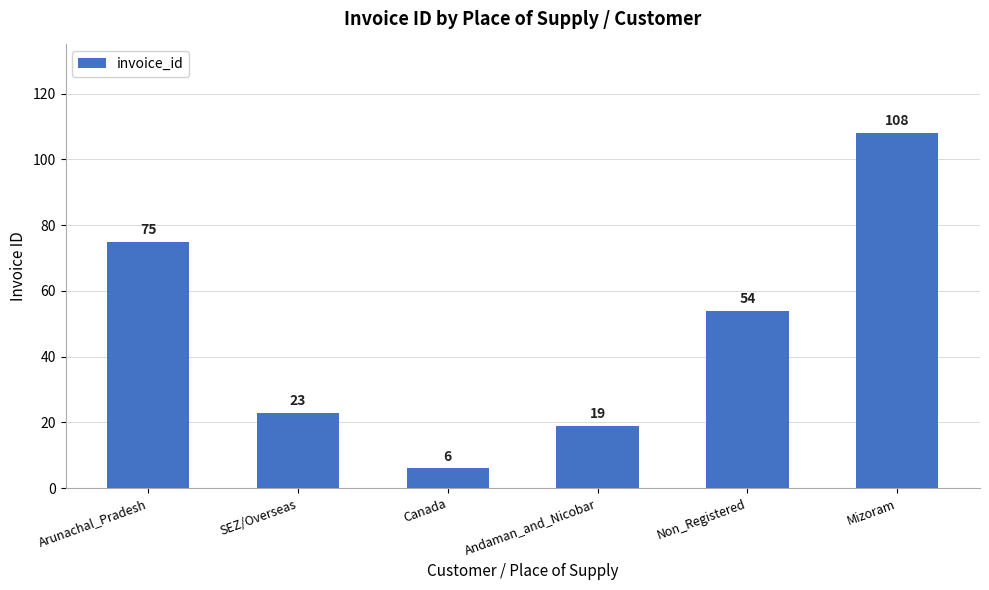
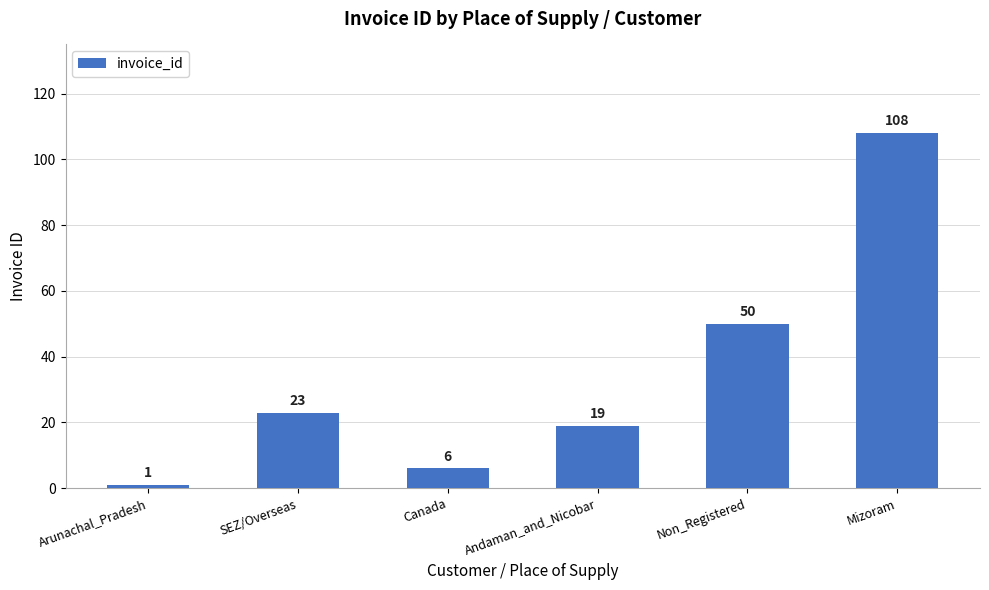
Arunachal_Pradesh: 75 -> 1
Non_Registered: 54 -> 50
